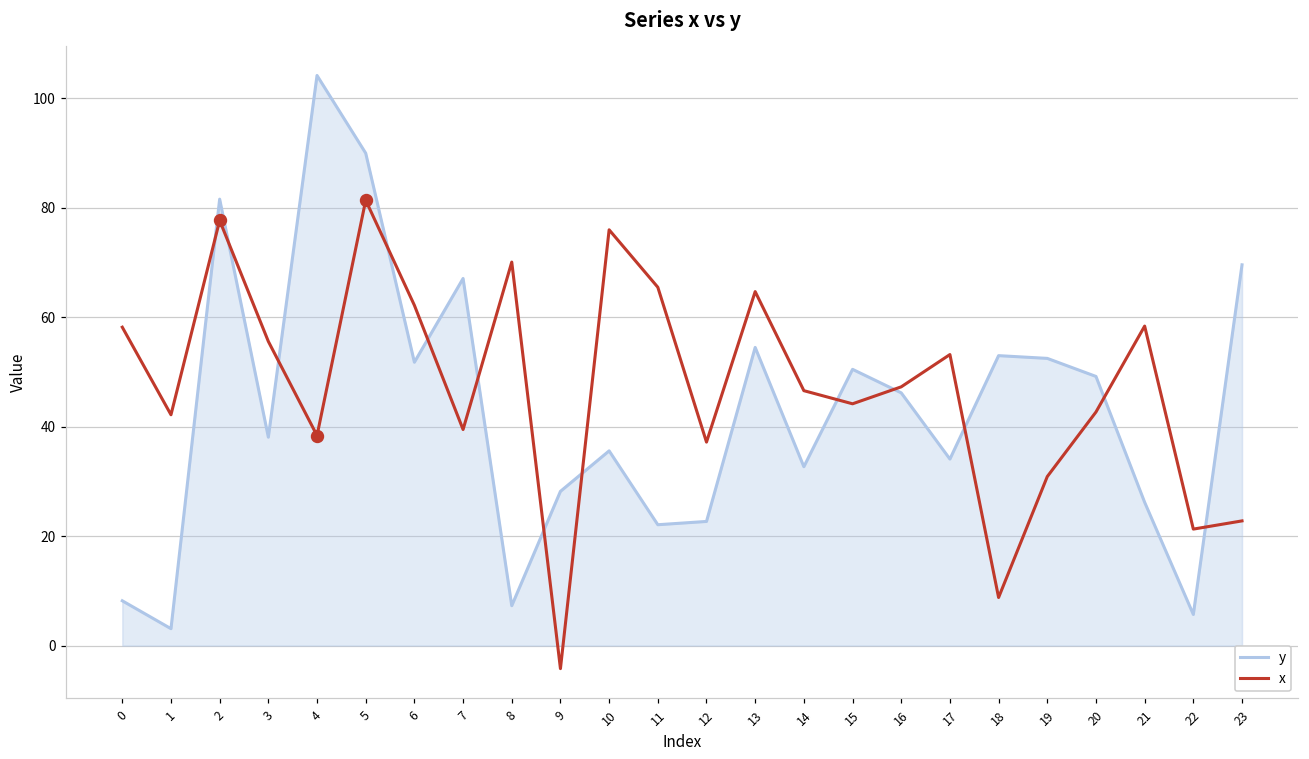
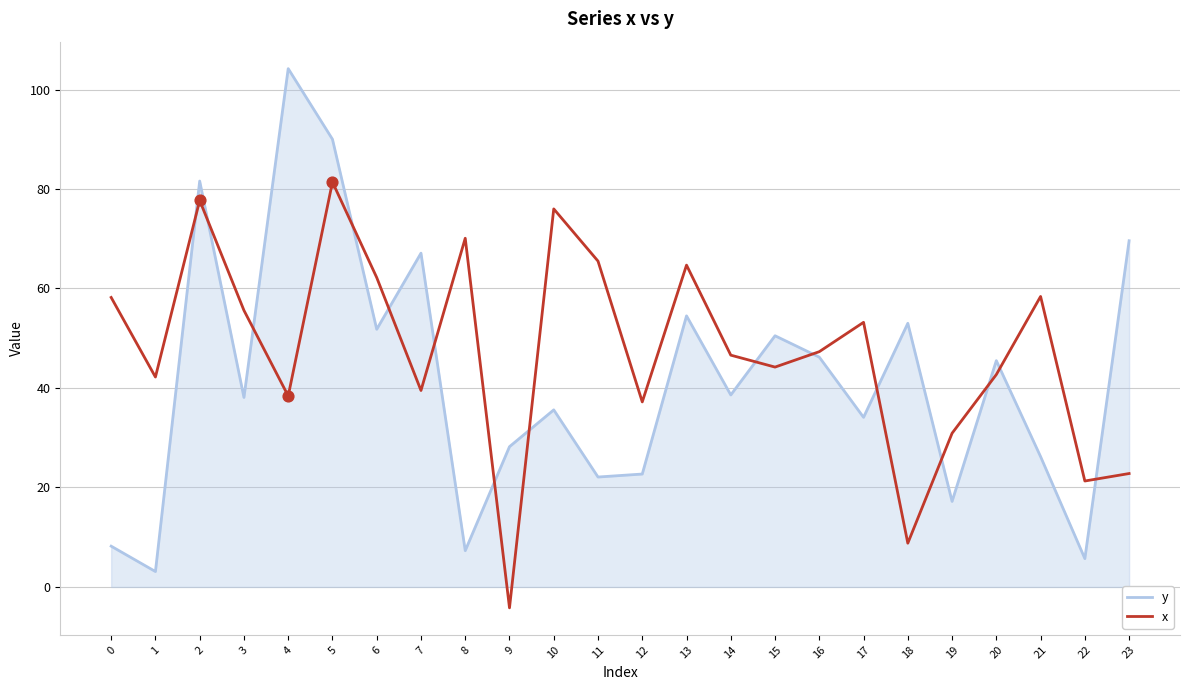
y, 14: 33 -> 39
y, 19: 53 -> 17
y, 20: 49 -> 46
